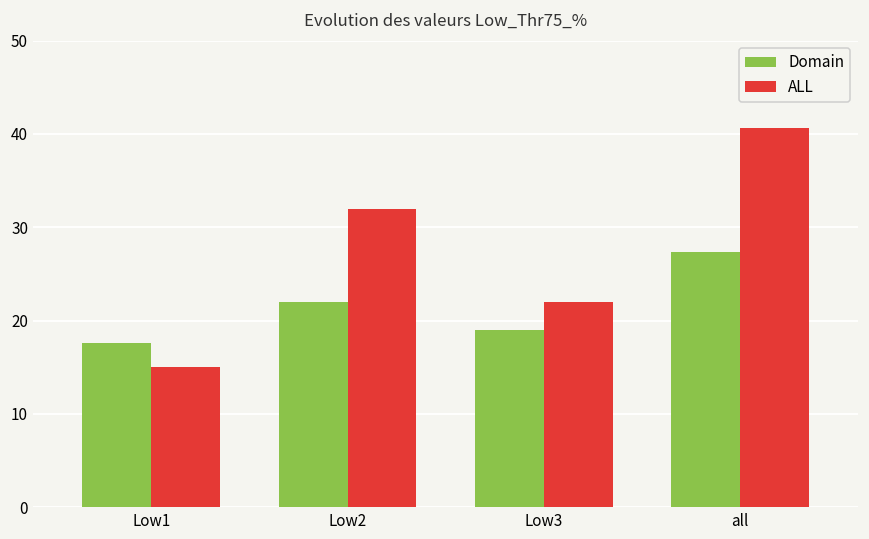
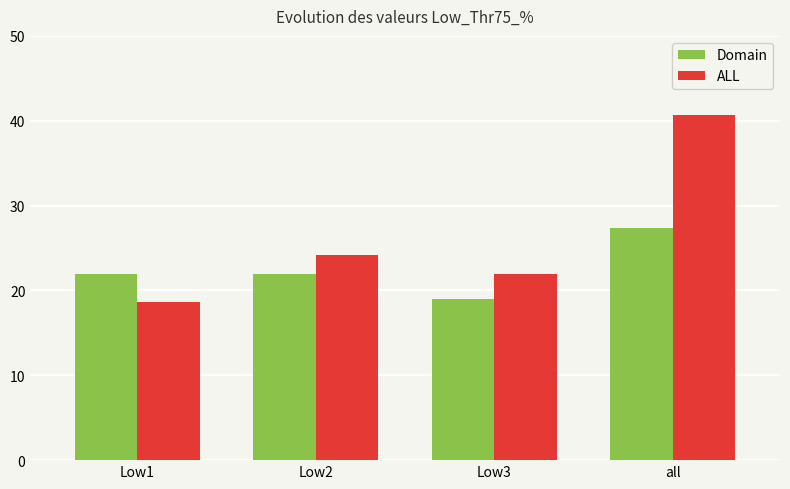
Domain, Low1: 18 -> 22
ALL, Low1: 15 -> 19
ALL, Low2: 32 -> 24
